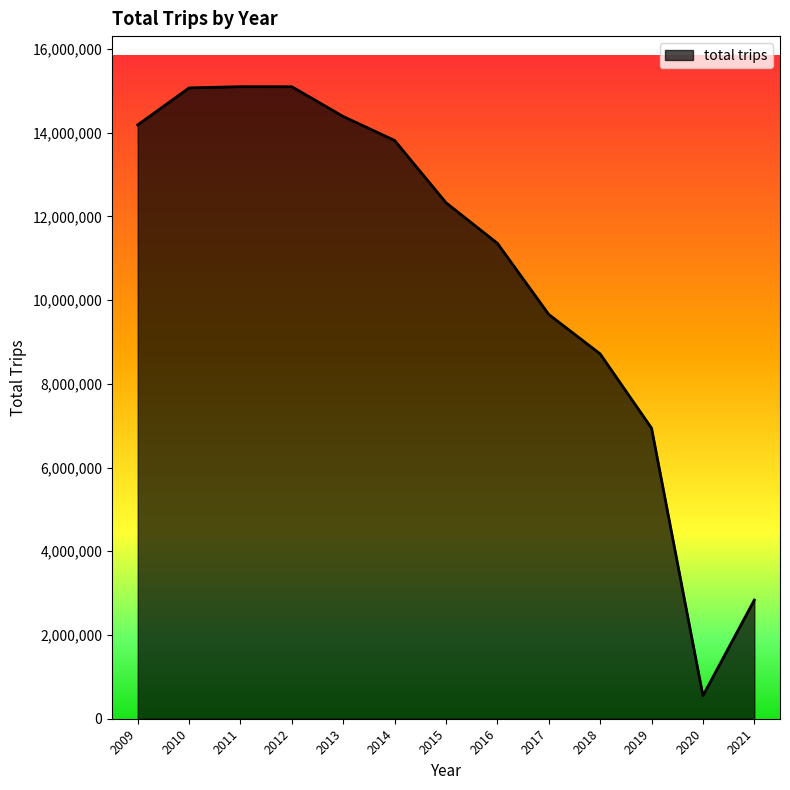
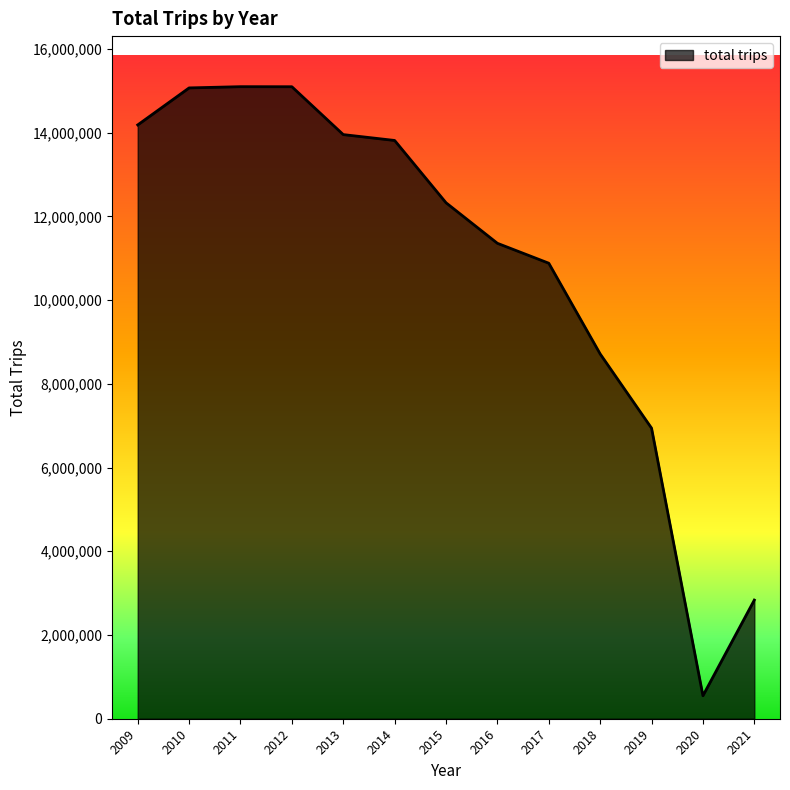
2013: 14,400,000 -> 14,000,000
2017: 9,700,000 -> 10,900,000
